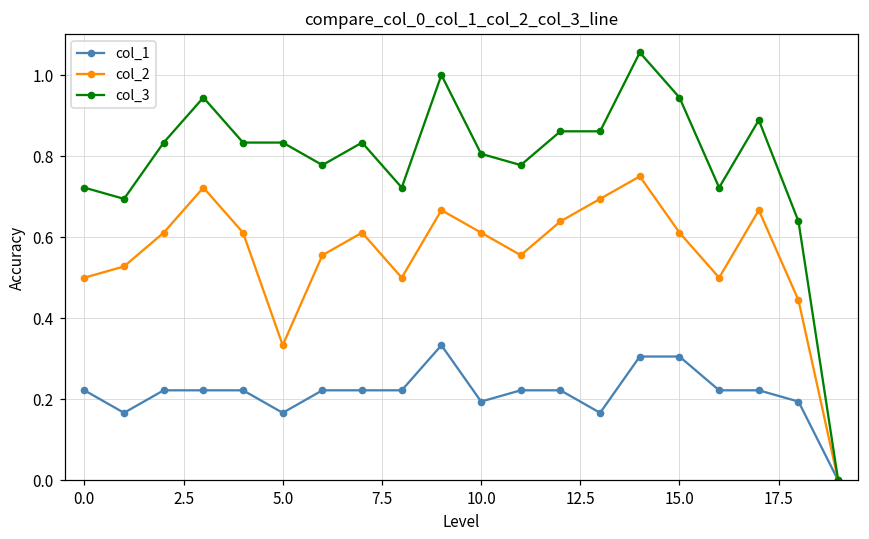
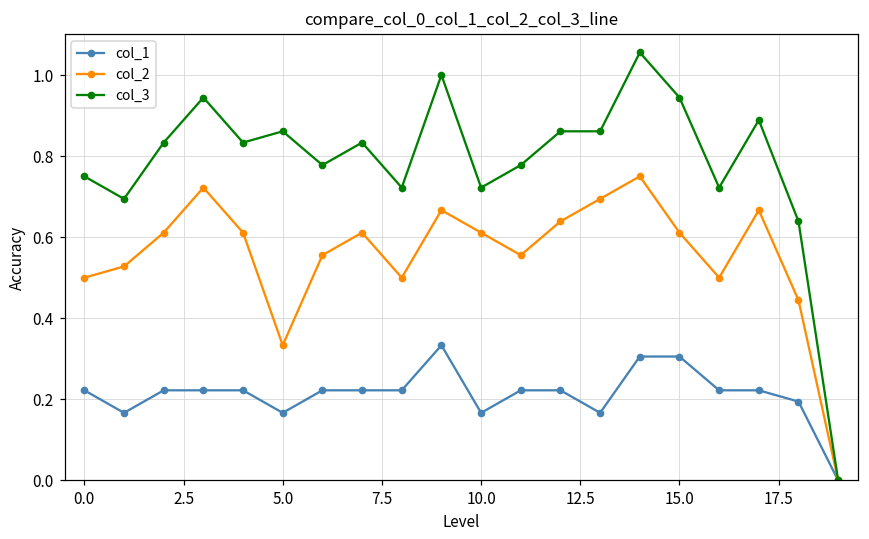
col_3, 0.0: 0.72 -> 0.75
col_3, 5.0: 0.83 -> 0.86
col_1, 10.0: 0.19 -> 0.17
col_3, 10.0: 0.81 -> 0.72
